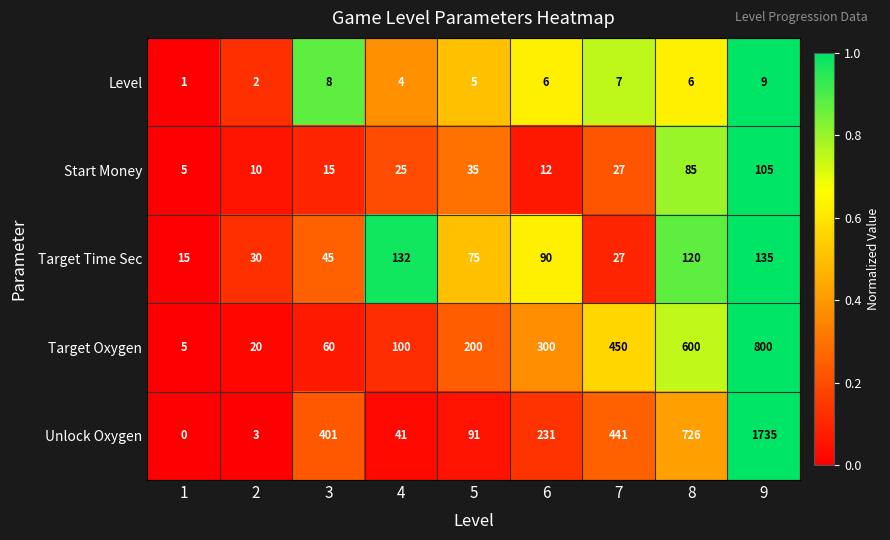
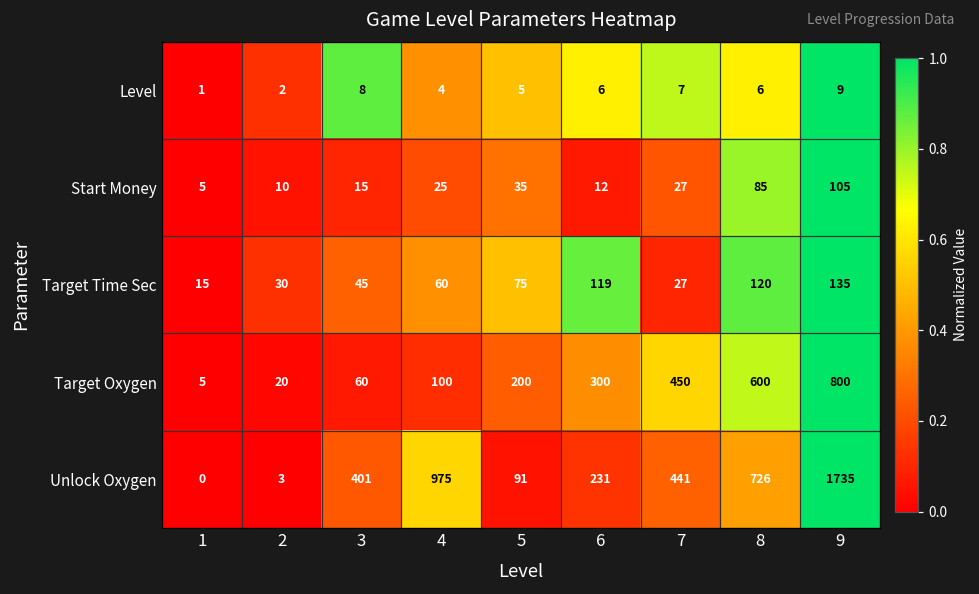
Target Time Sec, 4: 132 -> 60
Target Time Sec, 6: 90 -> 119
Unlock Oxygen, 4: 41 -> 975
